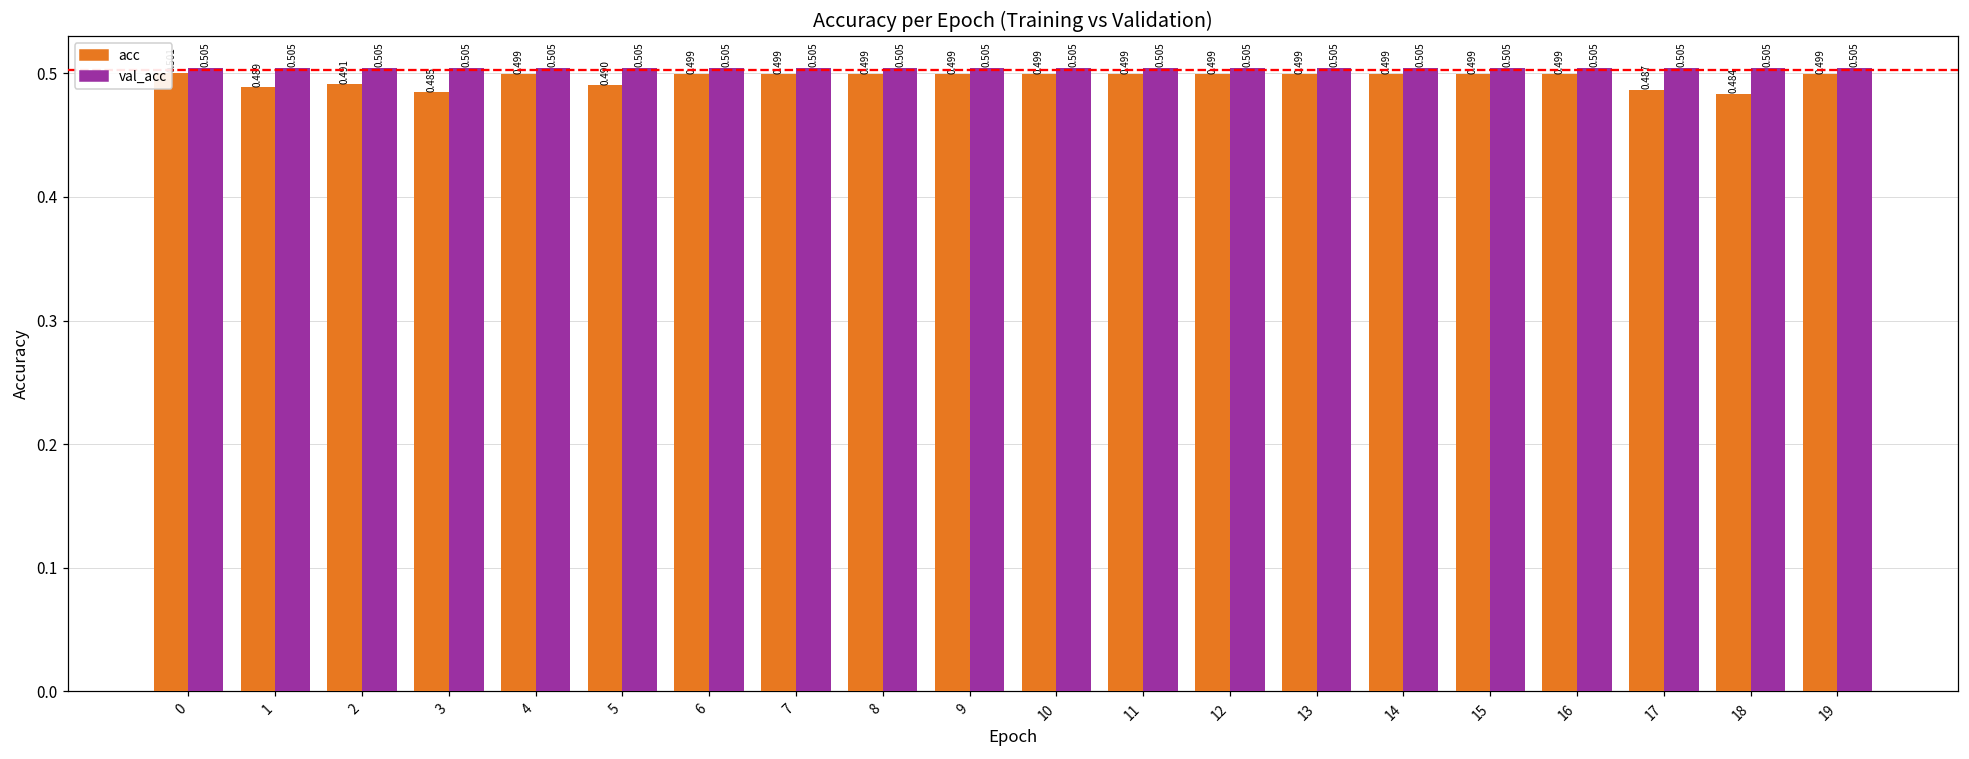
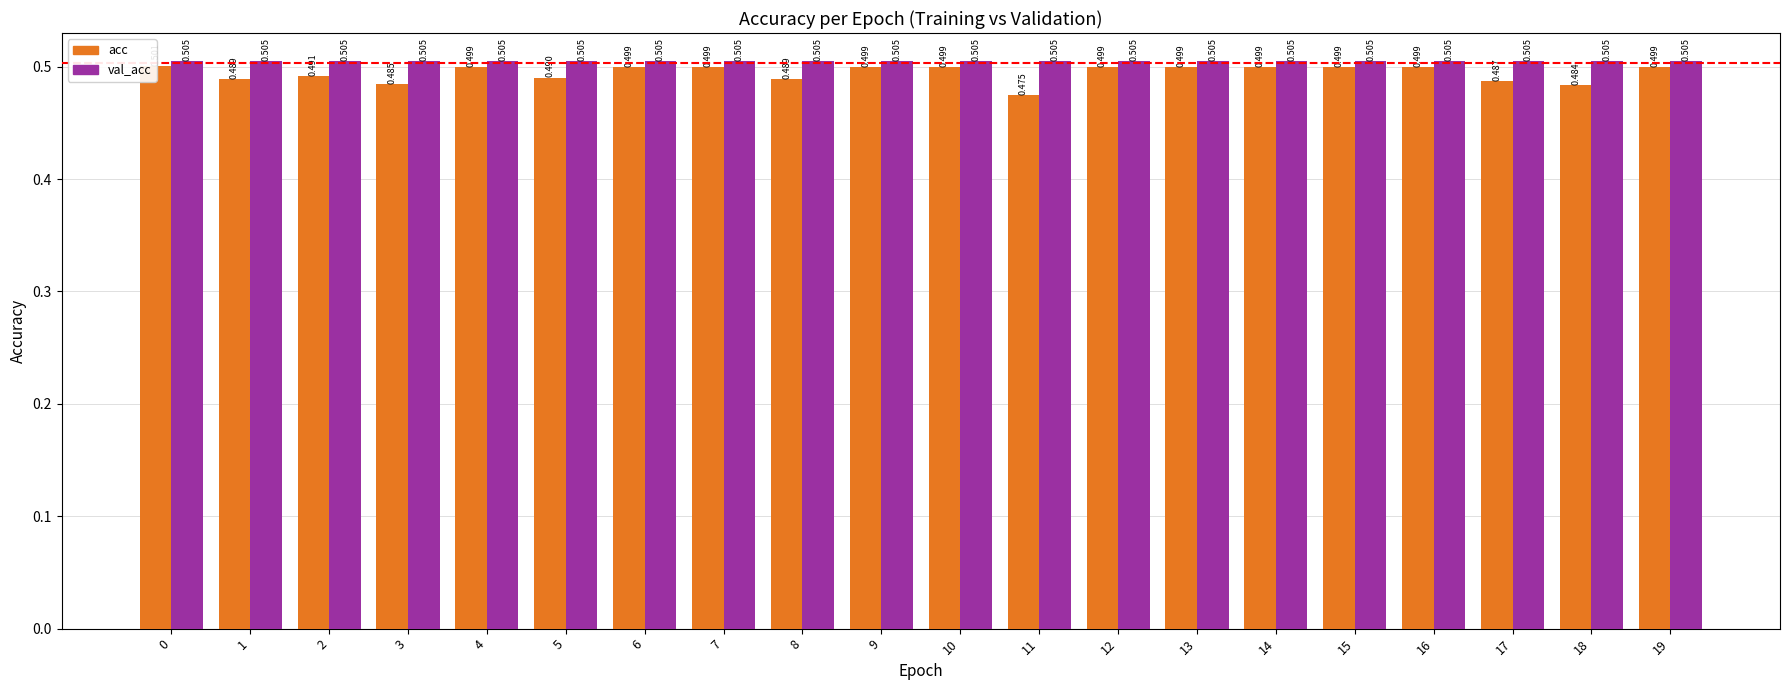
acc, 8: 0.499 -> 0.489
acc, 11: 0.499 -> 0.475
